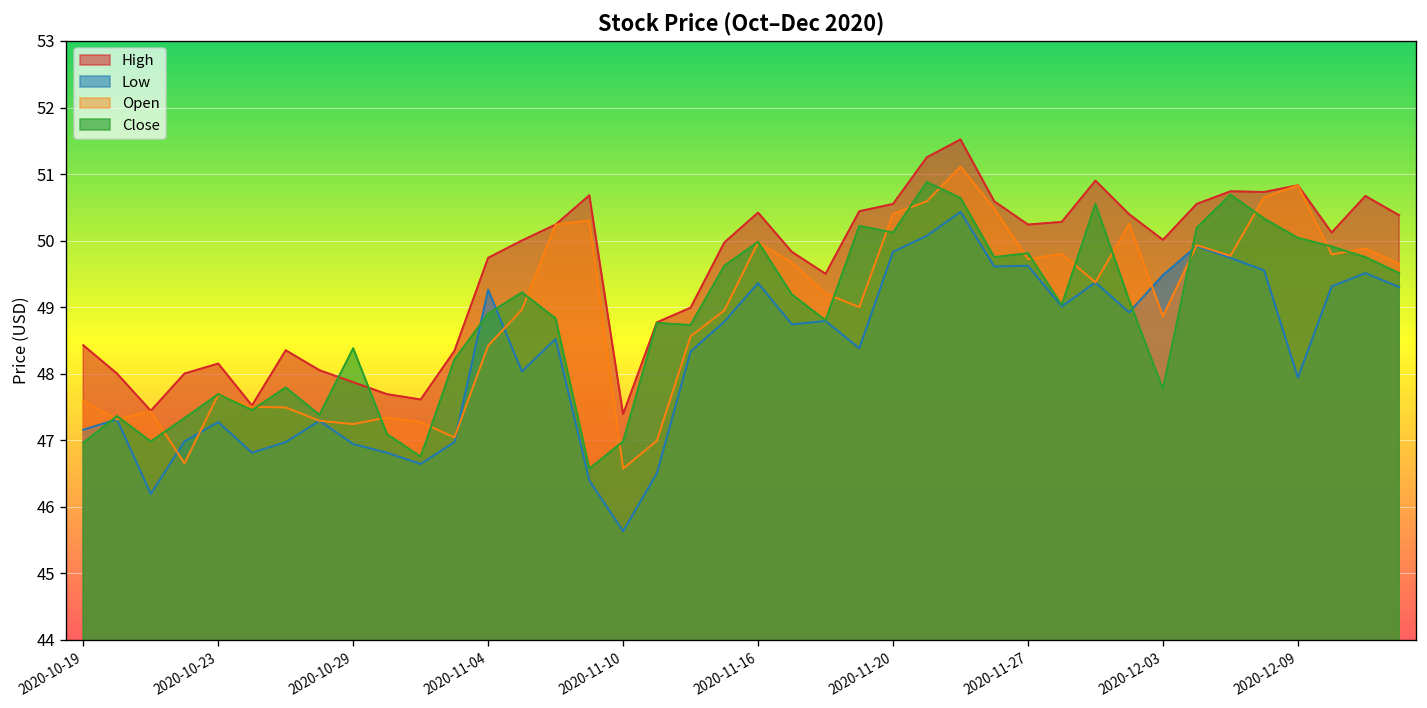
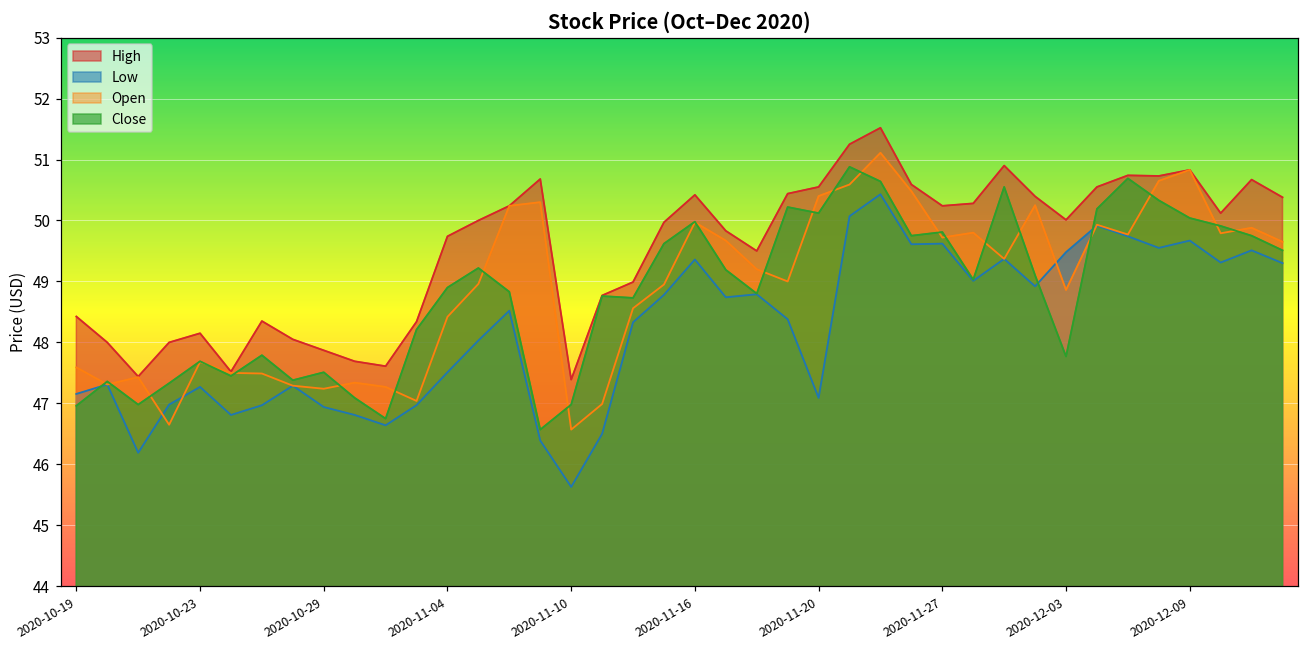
Close, 2020-10-29: 48.4 -> 47.5
Low, 2020-11-04: 49.3 -> 47.5
Low, 2020-11-20: 49.8 -> 47.1
Low, 2020-12-09: 47.9 -> 49.7
